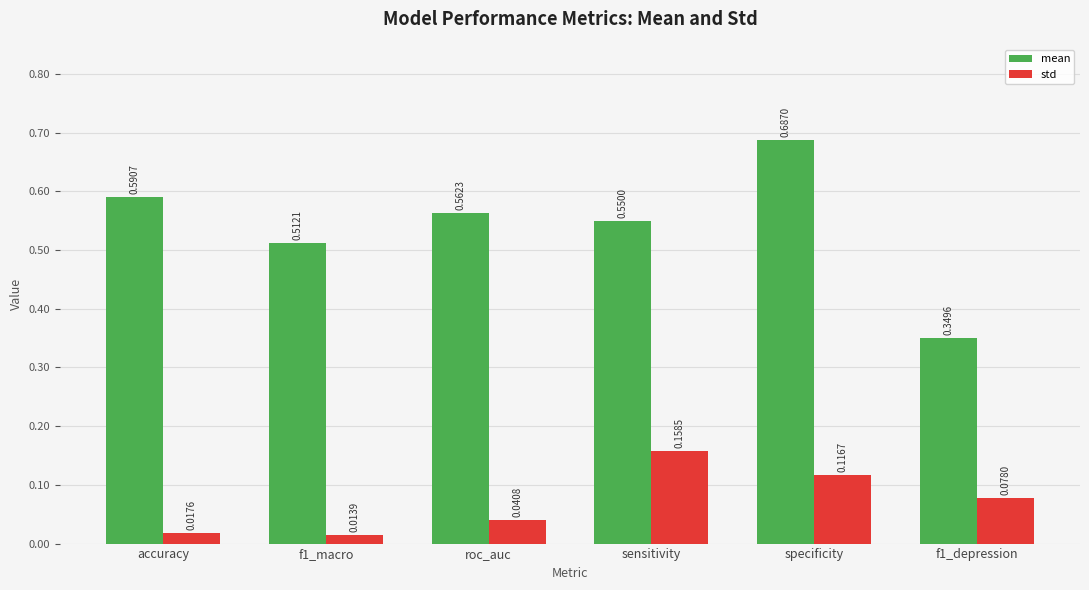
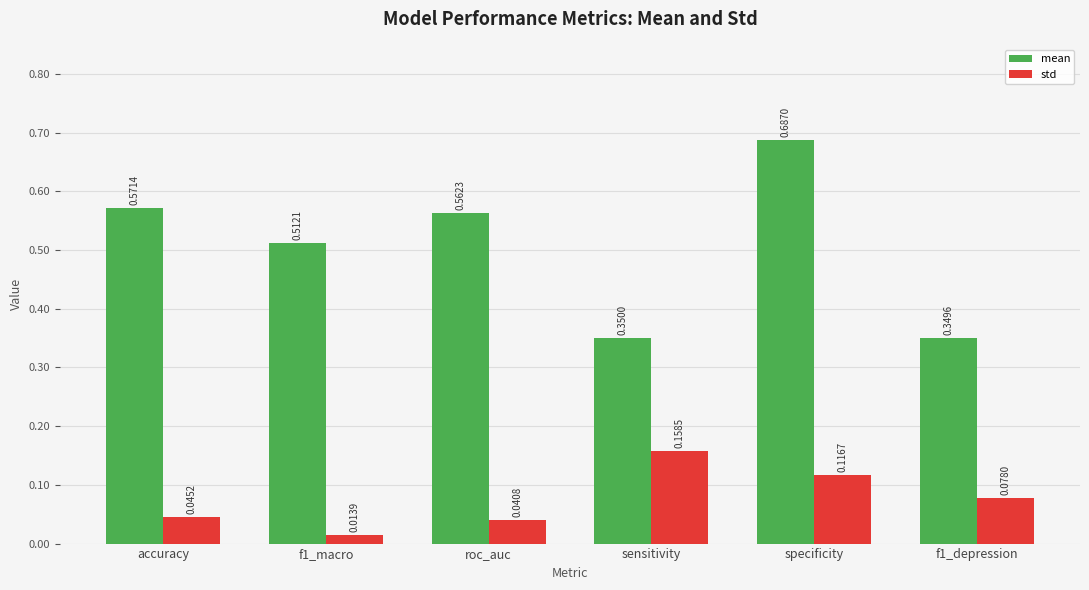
mean, accuracy: 0.5907 -> 0.5714
std, accuracy: 0.0176 -> 0.0452
mean, sensitivity: 0.5500 -> 0.3500
